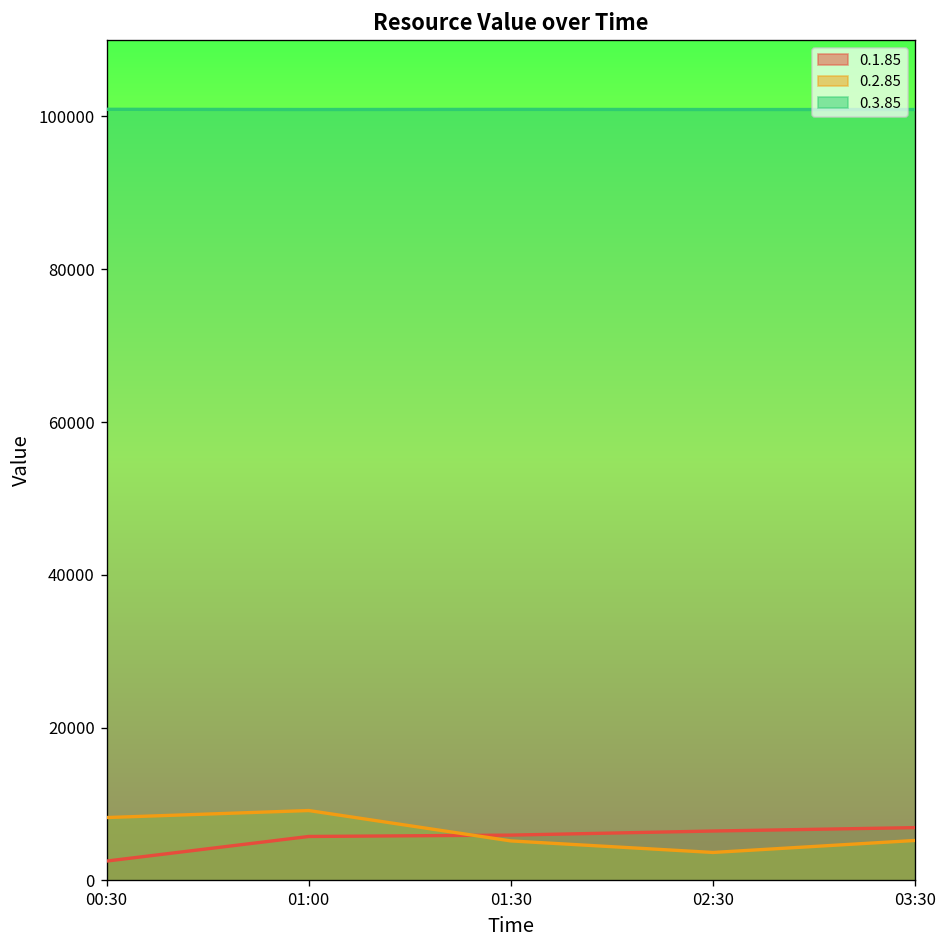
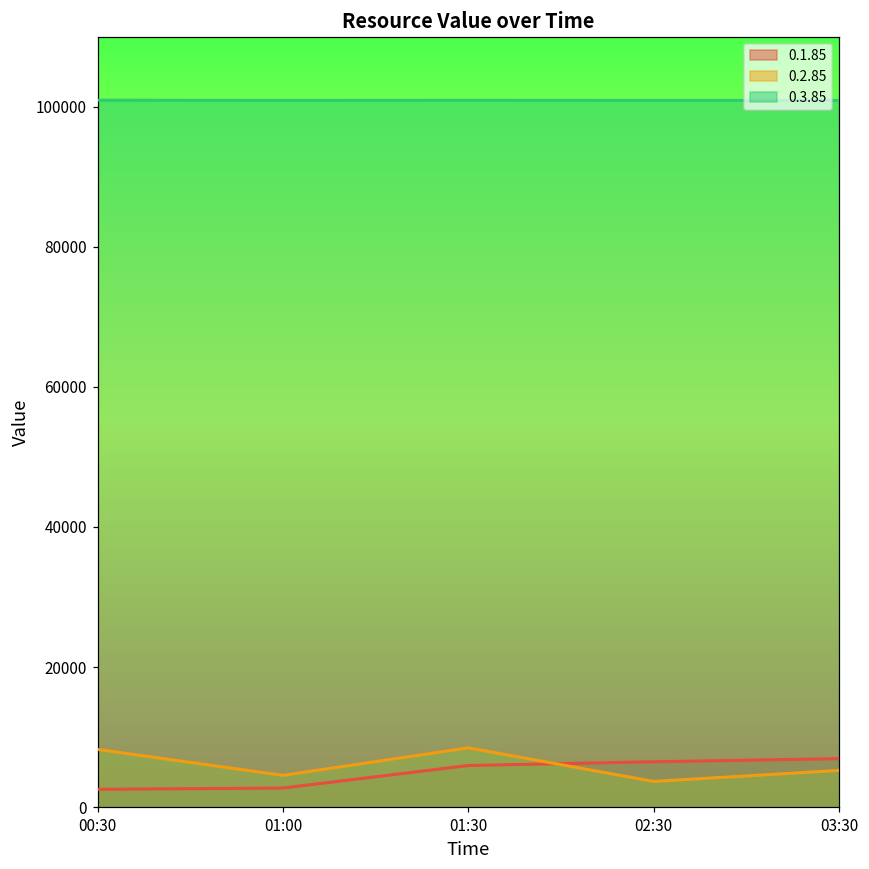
0.1.85, 01:00: 6000 -> 3000
0.2.85, 01:00: 9000 -> 5000
0.2.85, 01:30: 5000 -> 8000
